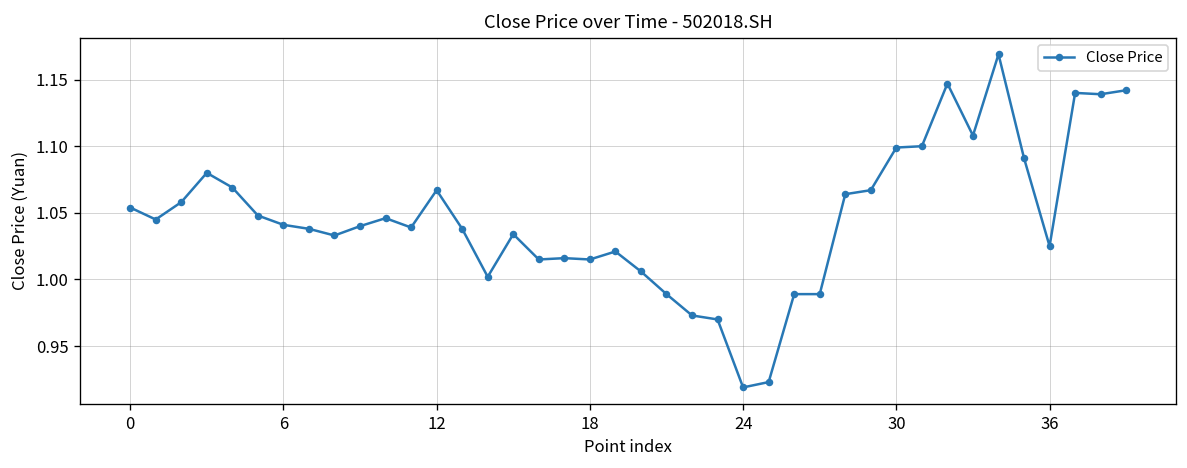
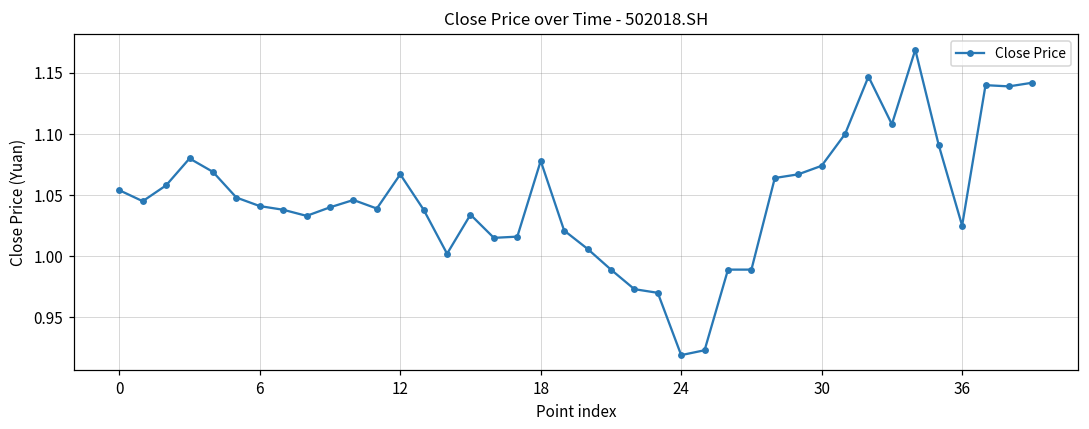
18: 1.015 -> 1.078
30: 1.099 -> 1.074
